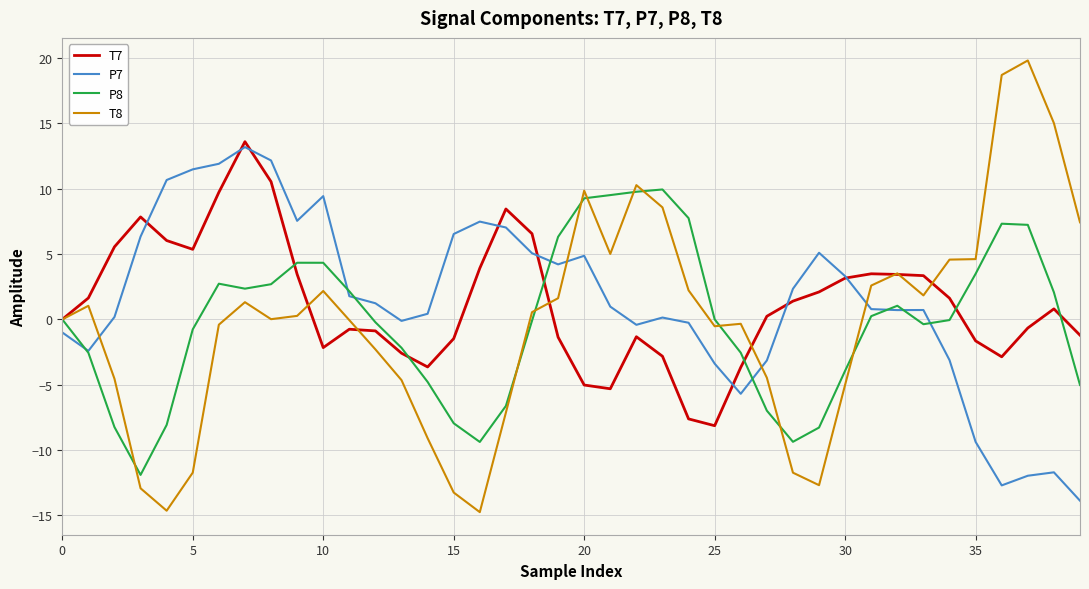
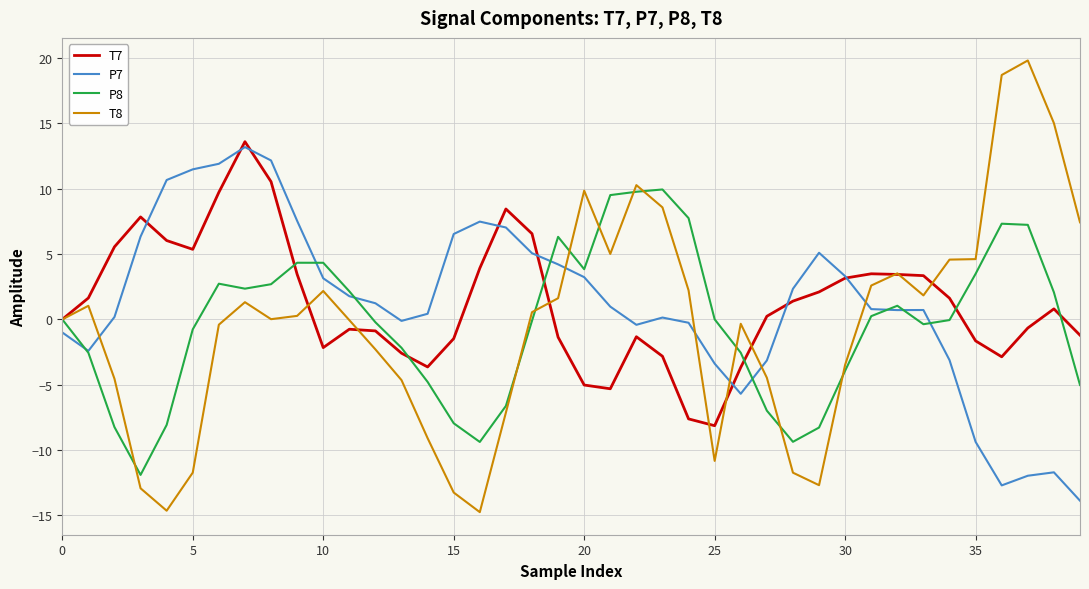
P7, 10: 9.4 -> 3.1
P7, 20: 4.9 -> 3.2
P8, 20: 9.3 -> 3.8
T8, 25: -0.5 -> -10.8
T8, 30: -5.0 -> -3.5
